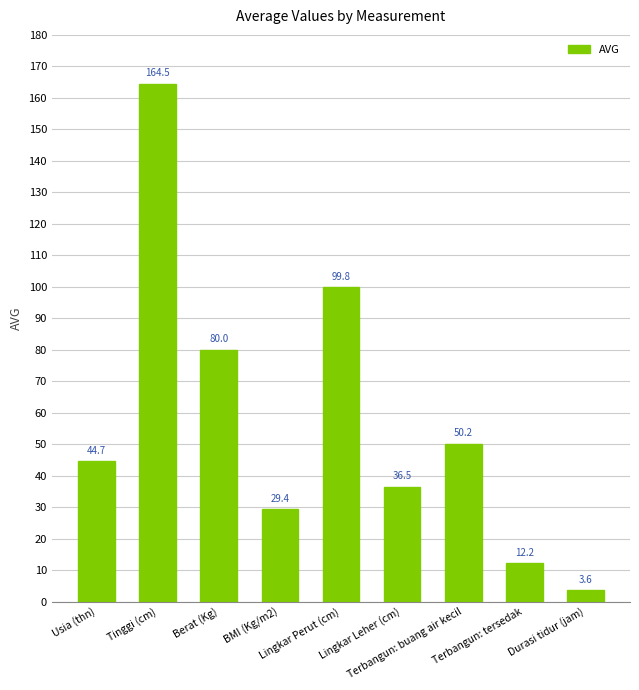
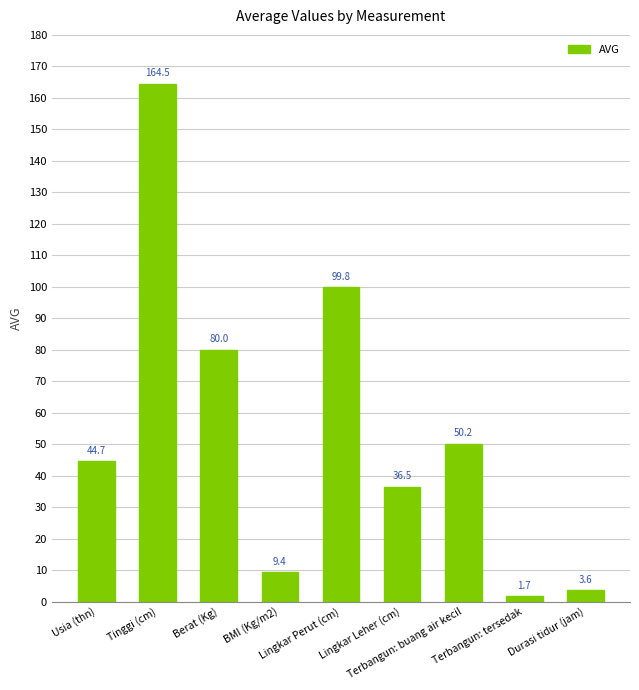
BMI (Kg/m2): 29.4 -> 9.4
Terbangun: tersedak: 12.2 -> 1.7
